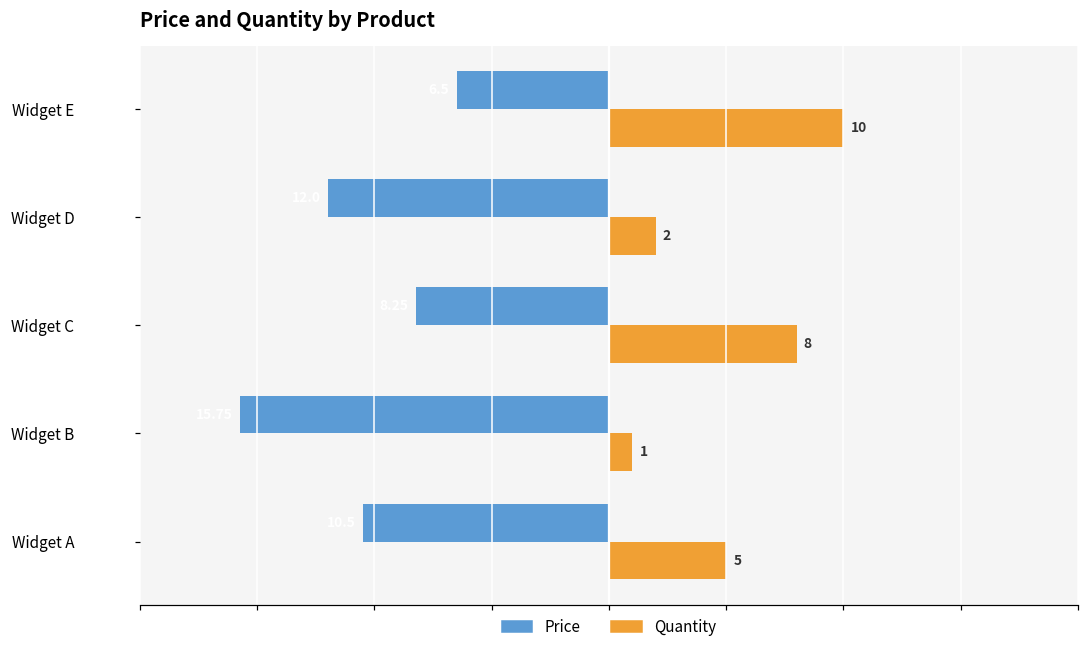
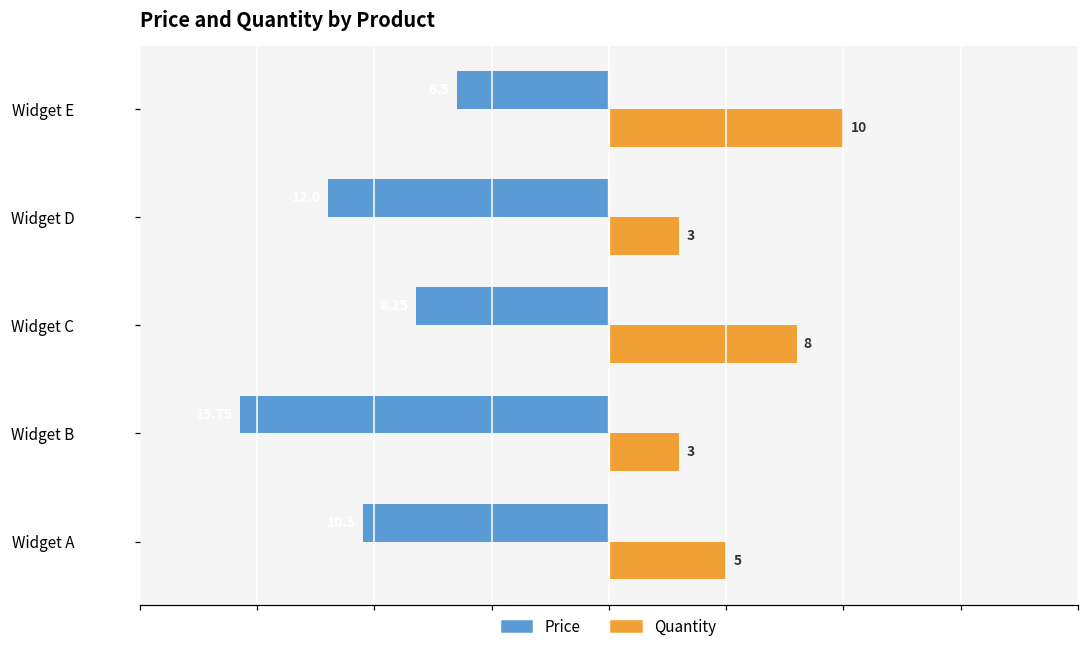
Quantity, Widget D: 2 -> 3
Quantity, Widget B: 1 -> 3
